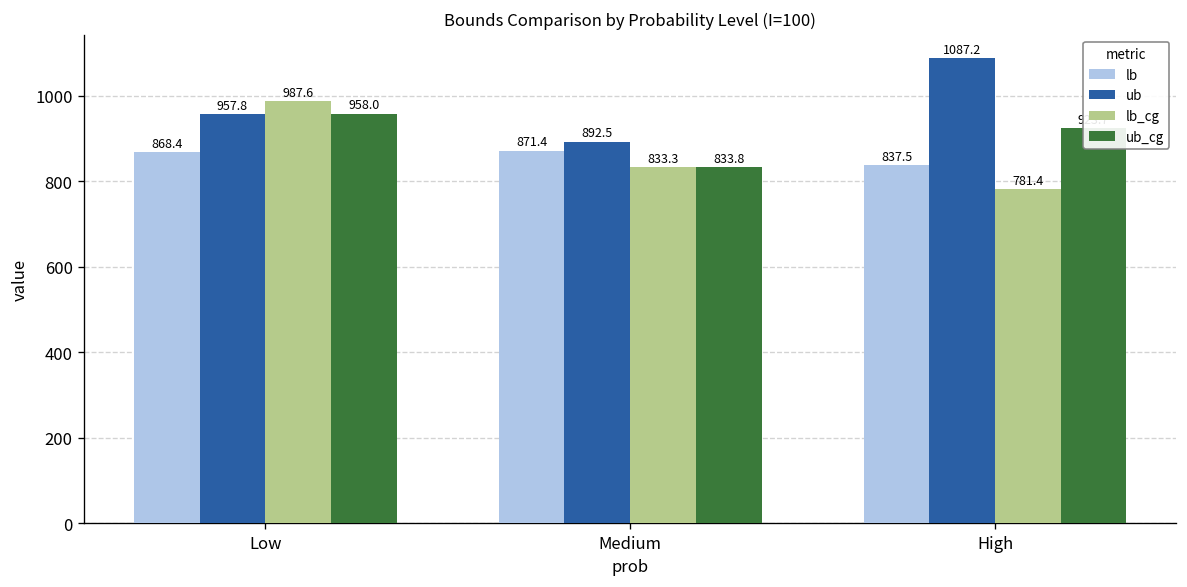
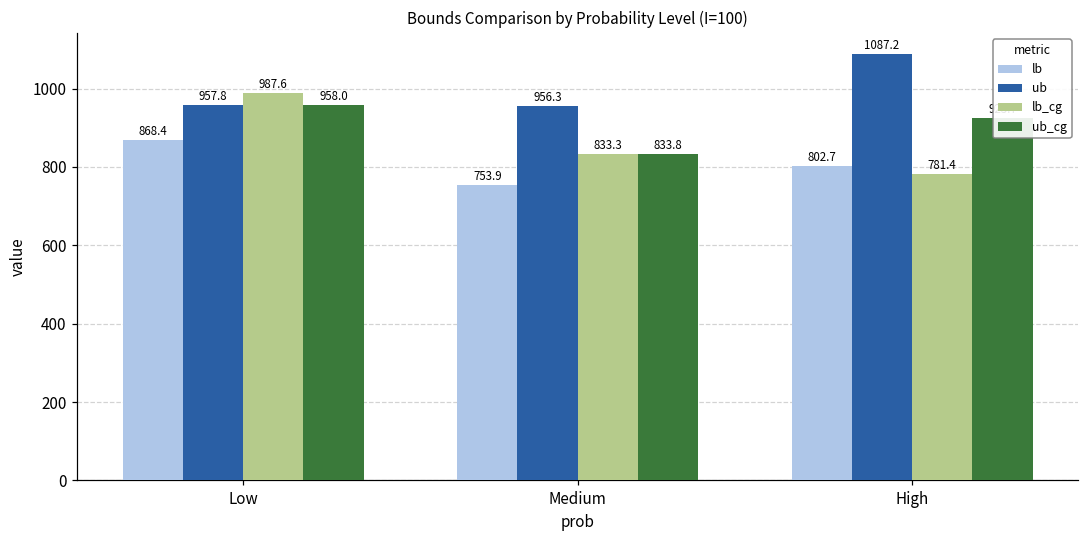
lb, Medium: 871.4 -> 753.9
ub, Medium: 892.5 -> 956.3
lb, High: 837.5 -> 802.7
